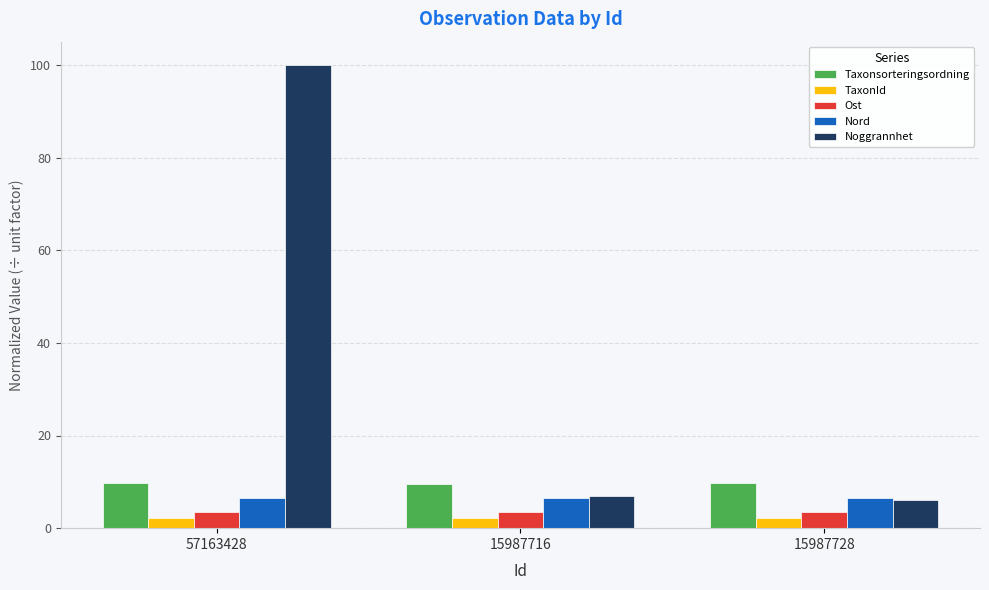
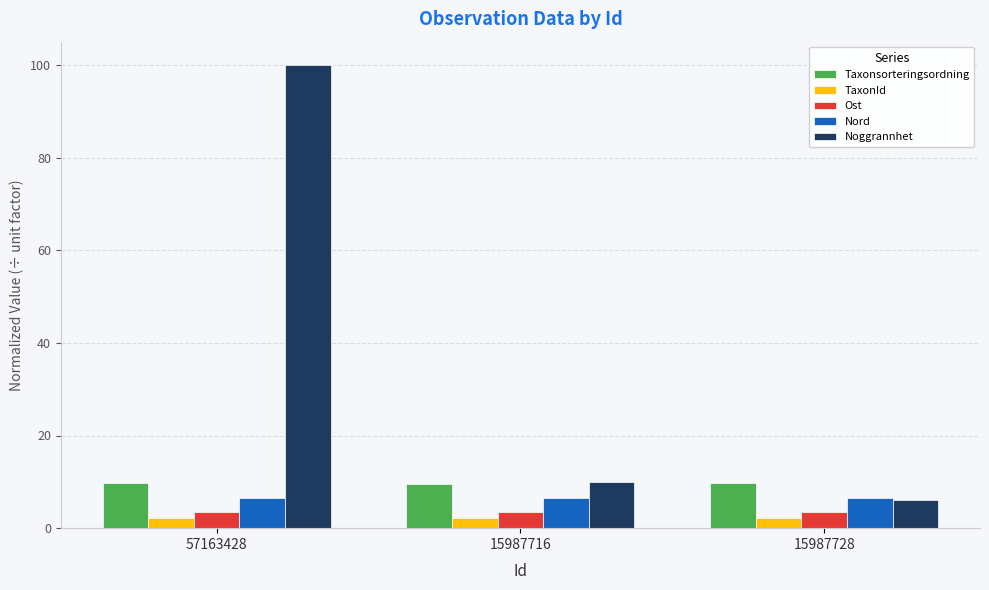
Noggrannhet, 15987716: 7 -> 10
